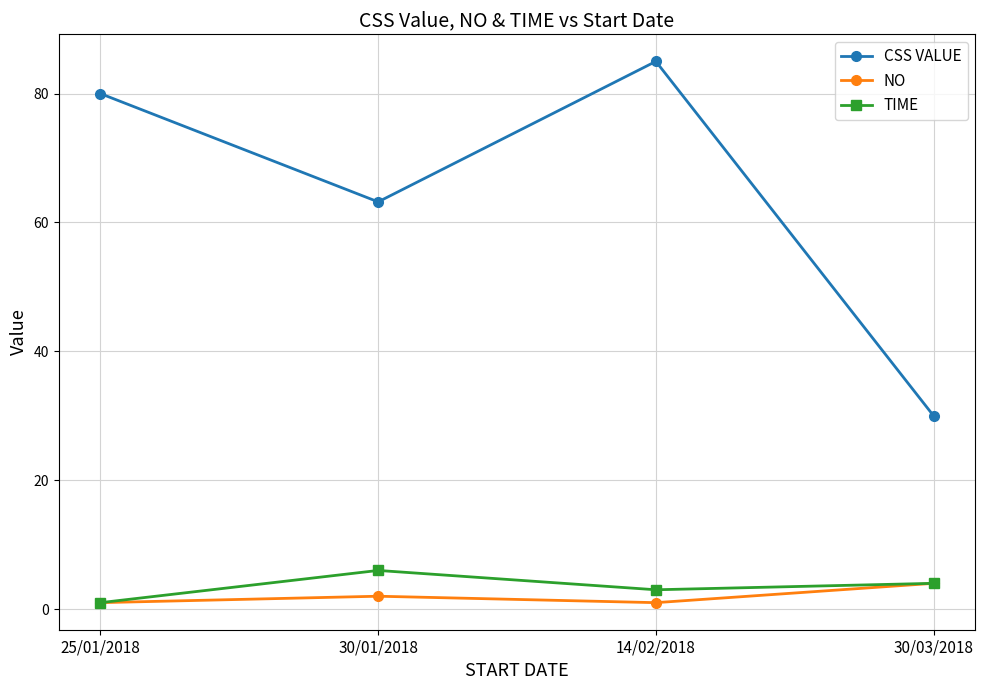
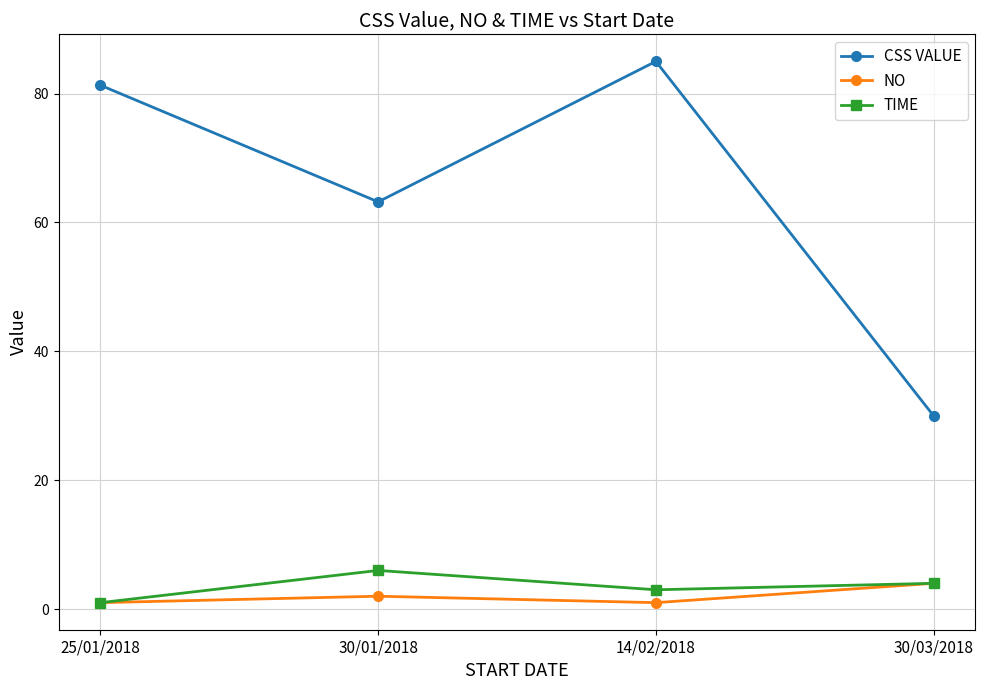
CSS VALUE, 25/01/2018: 80 -> 81
